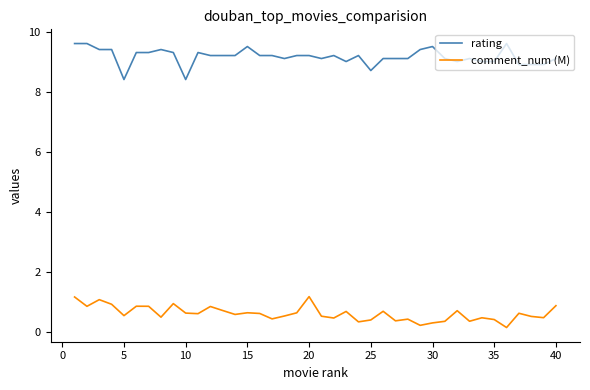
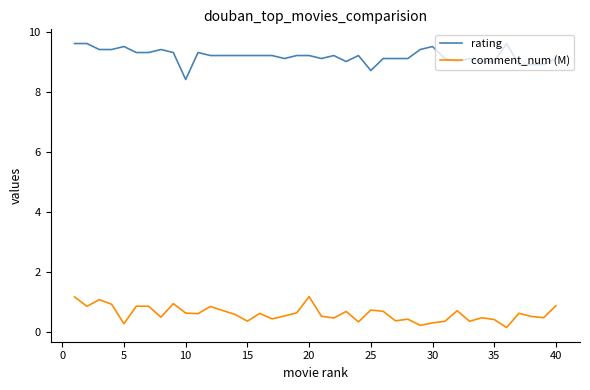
rating, 5: 8.4 -> 9.5
comment_num (M), 5: 0.5 -> 0.3
rating, 15: 9.5 -> 9.2
comment_num (M), 15: 0.6 -> 0.3
comment_num (M), 25: 0.4 -> 0.7
